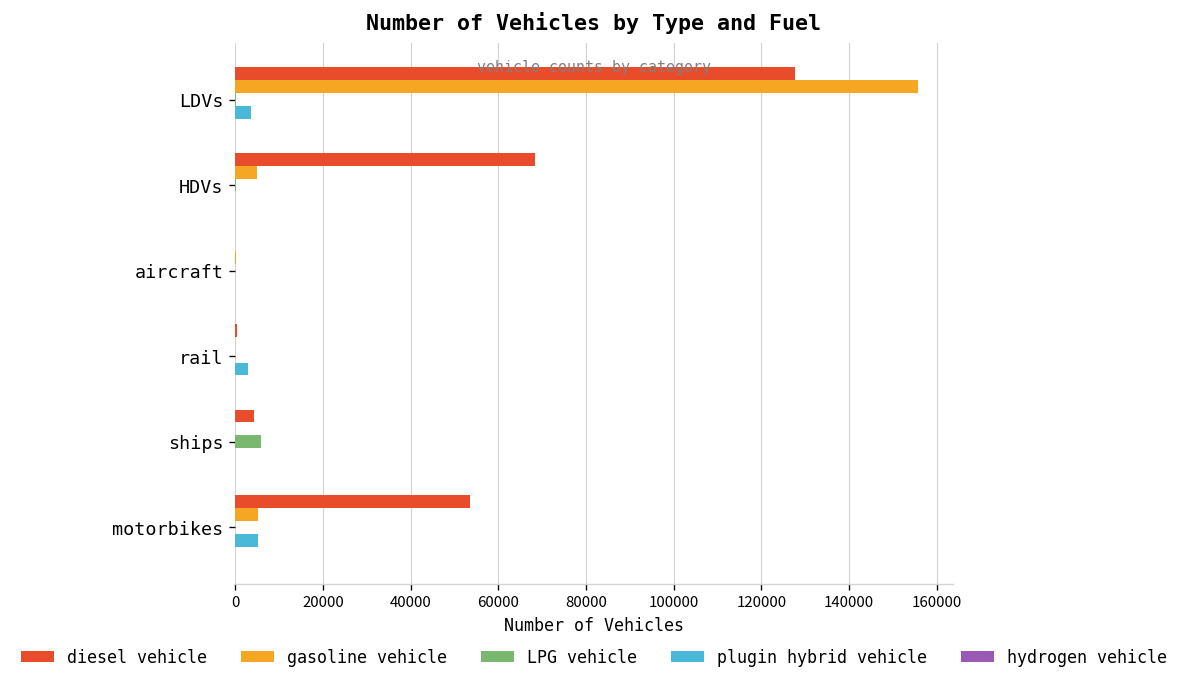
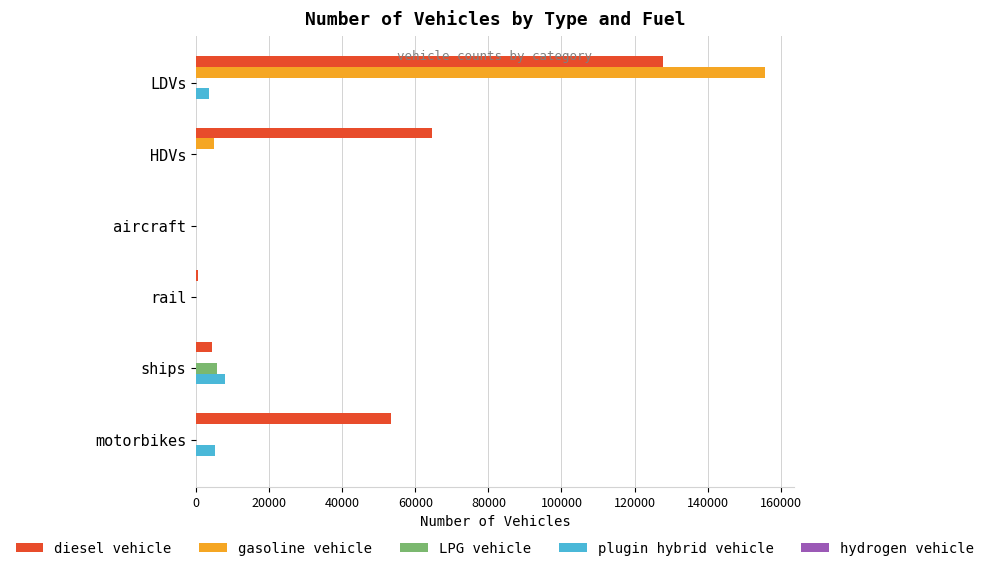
diesel vehicle, HDVs: 68000 -> 65000
plugin hybrid vehicle, rail: 3000 -> 0
plugin hybrid vehicle, ships: 0 -> 8000
gasoline vehicle, motorbikes: 5000 -> 0
